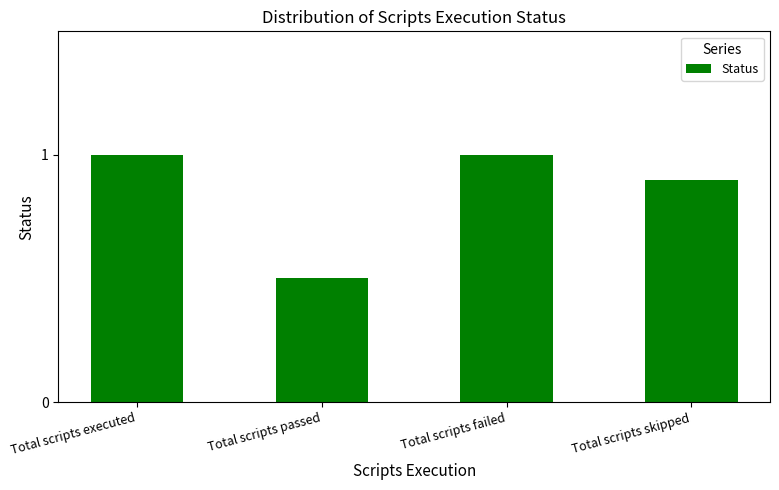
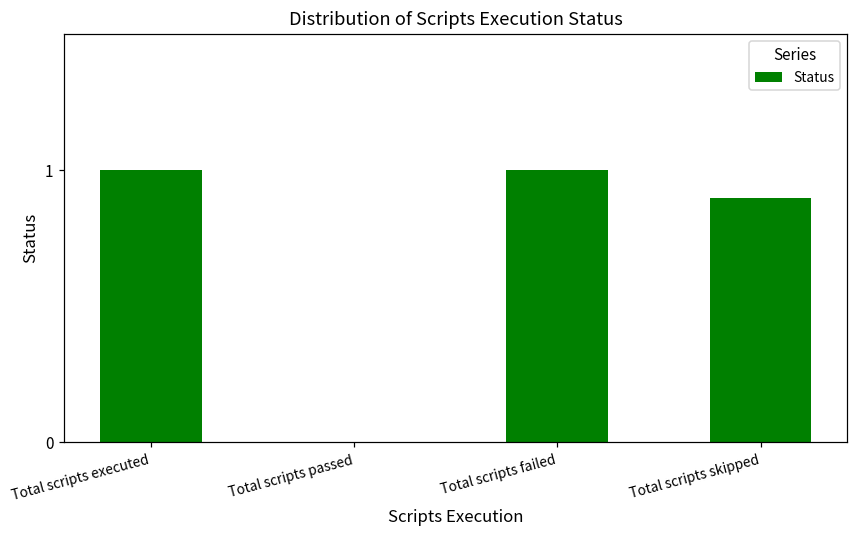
Total scripts passed: 0.5 -> 0.0
